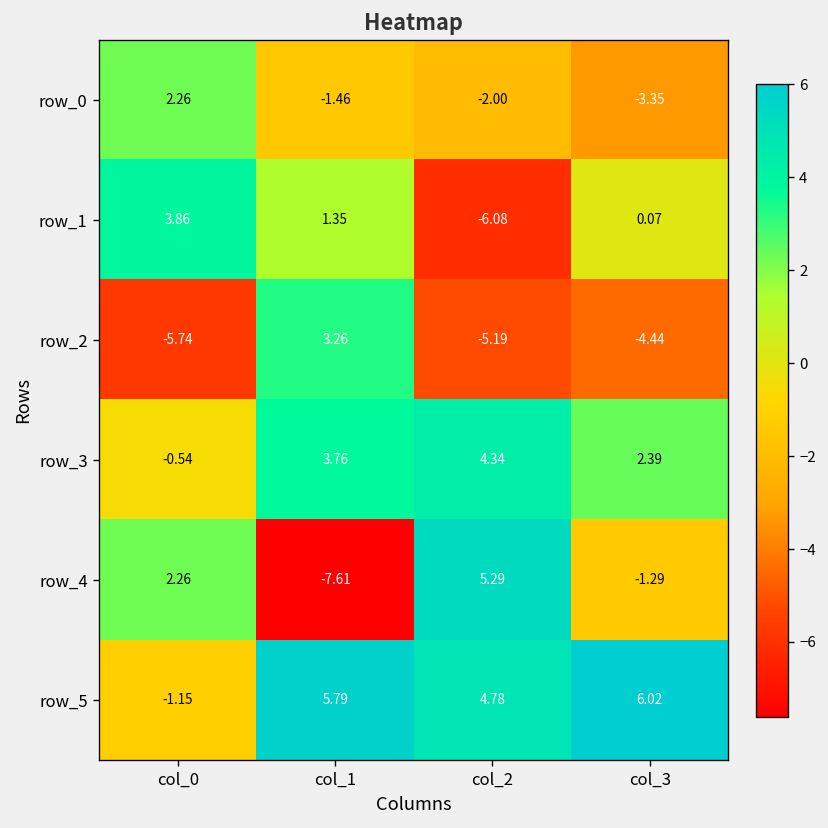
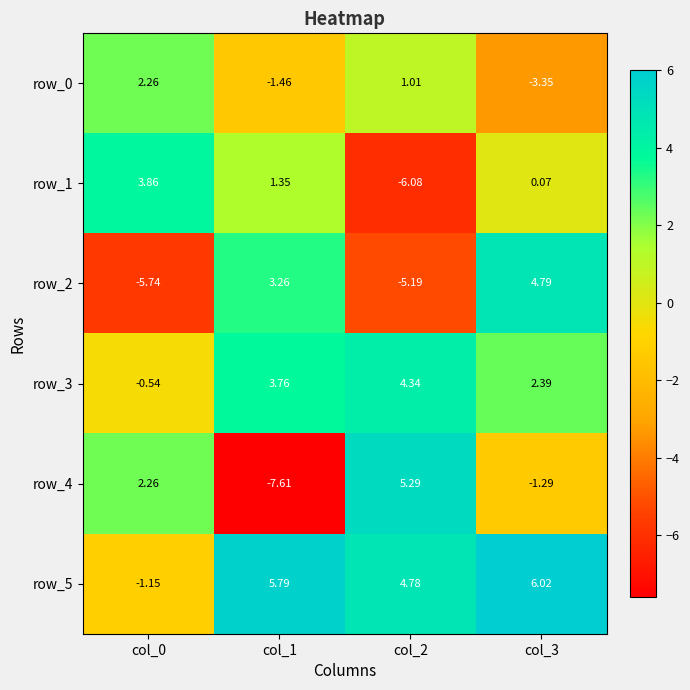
row_0, col_2: -2.00 -> 1.01
row_2, col_3: -4.44 -> 4.79
